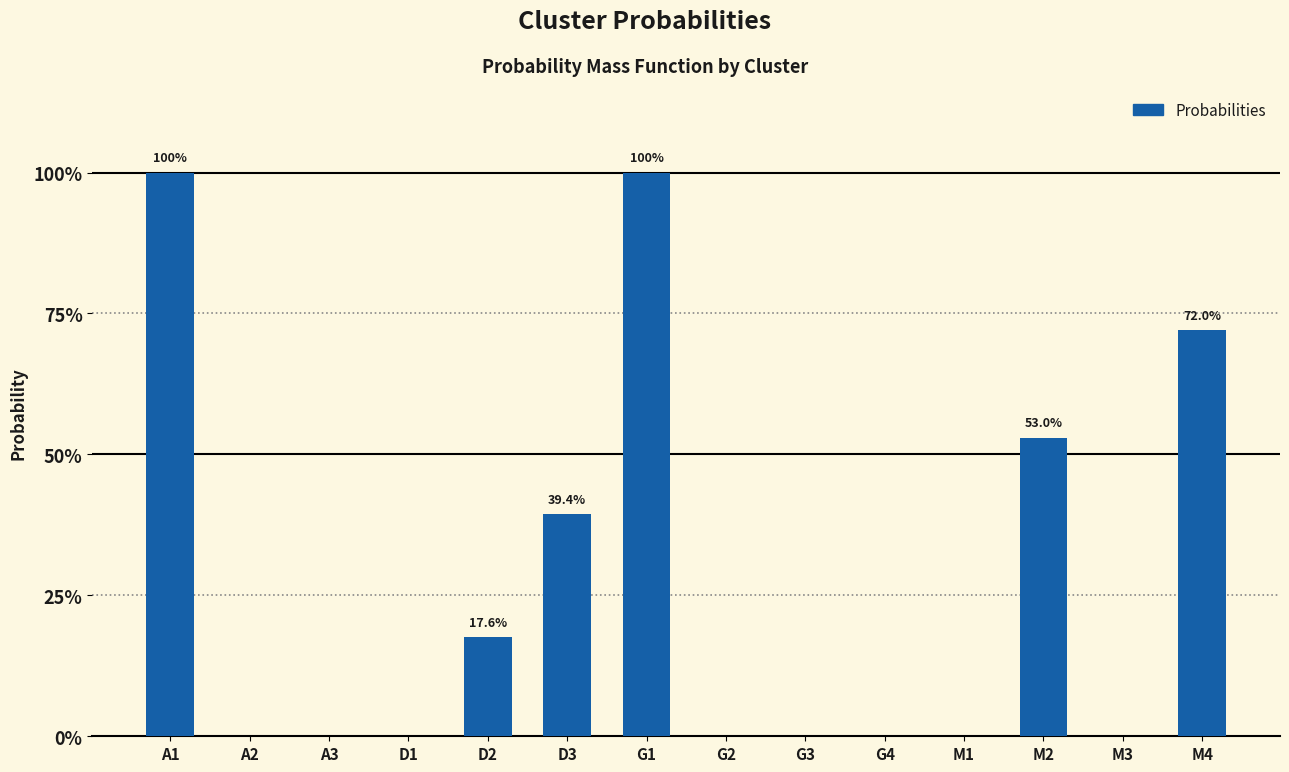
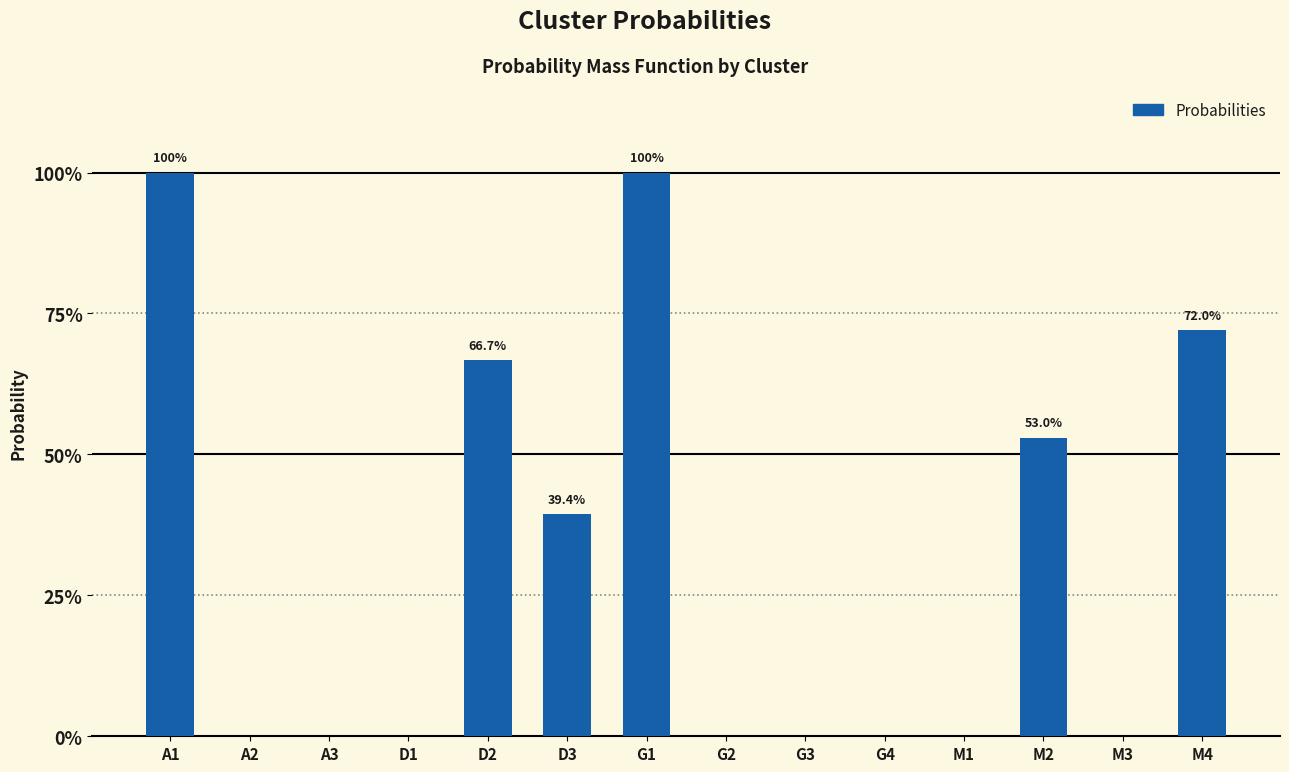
D2: 17.6% -> 66.7%
